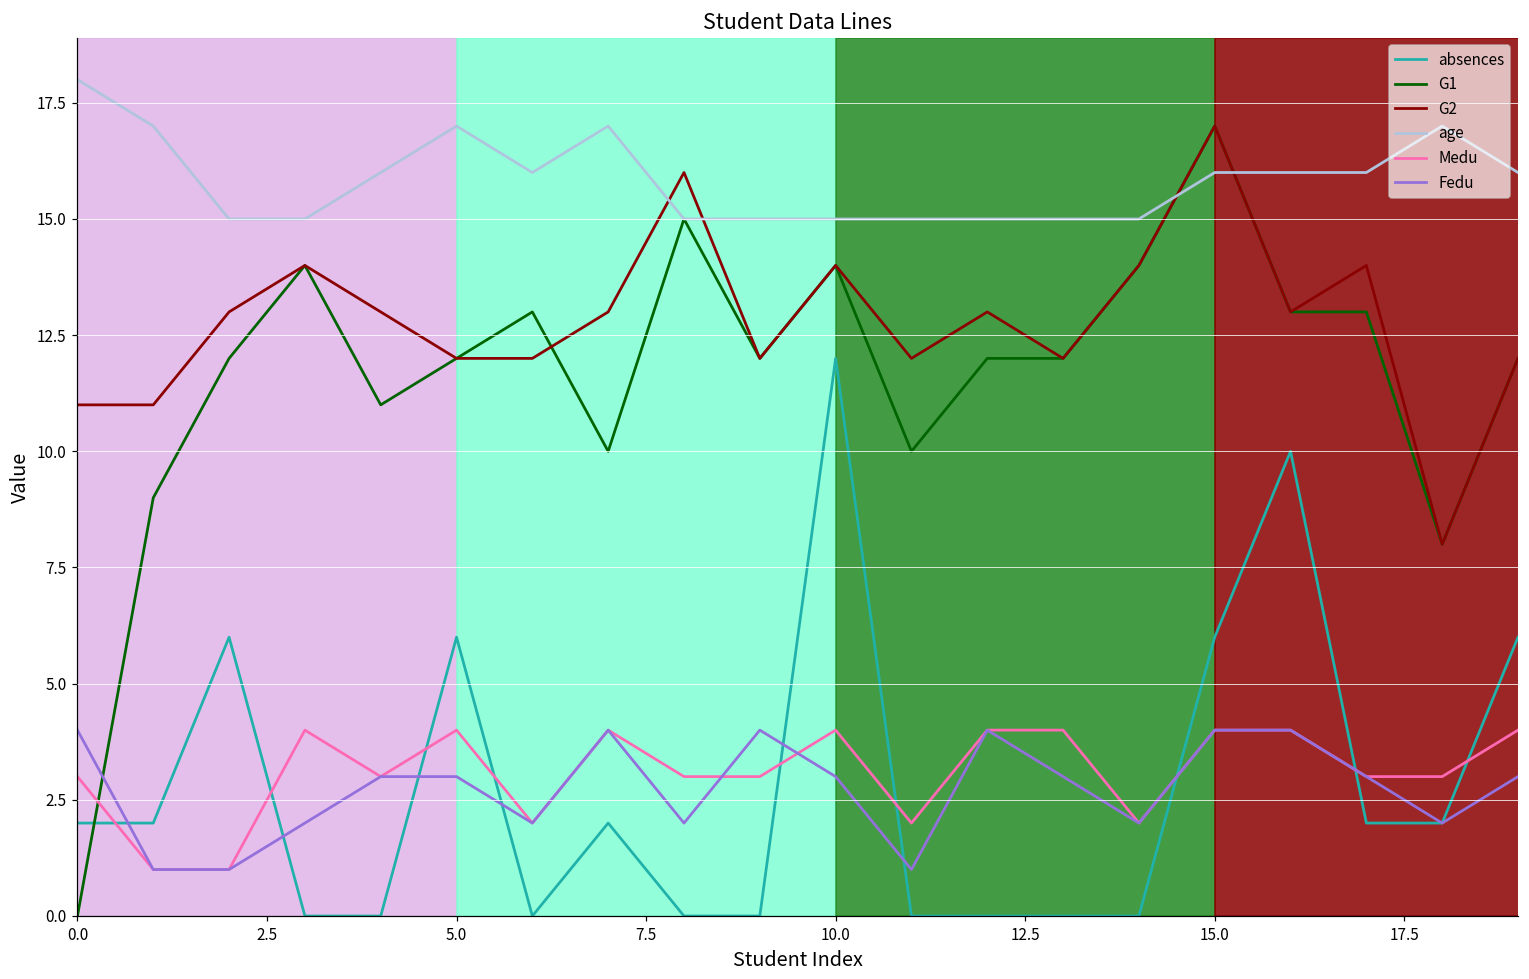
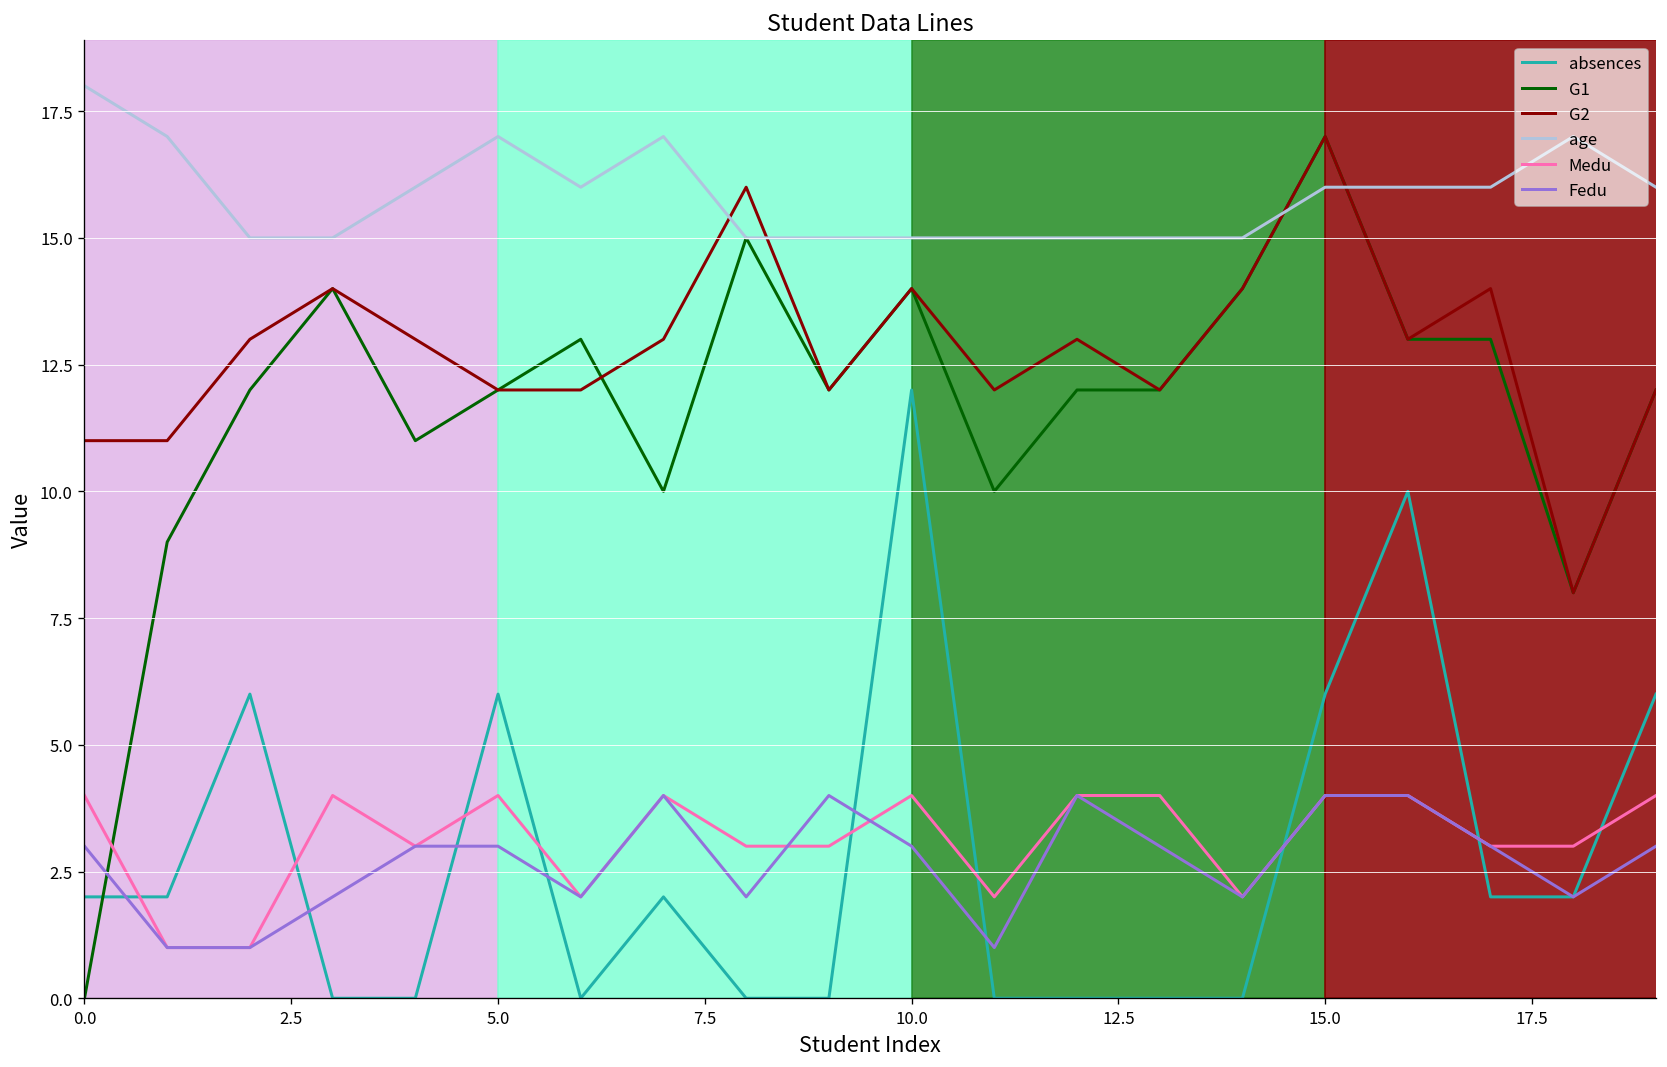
Medu, 0.0: 3 -> 4
Fedu, 0.0: 4 -> 3
